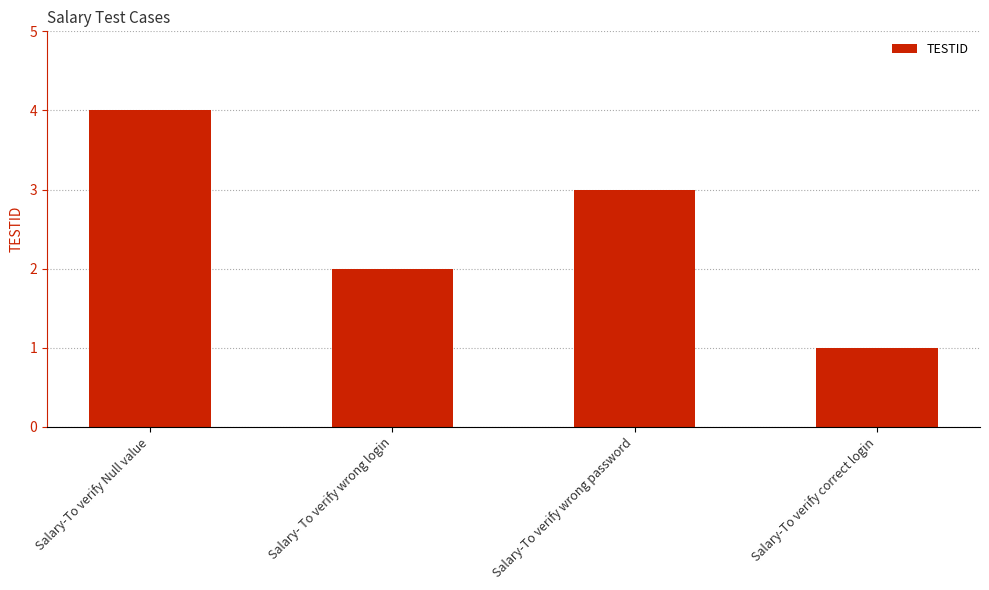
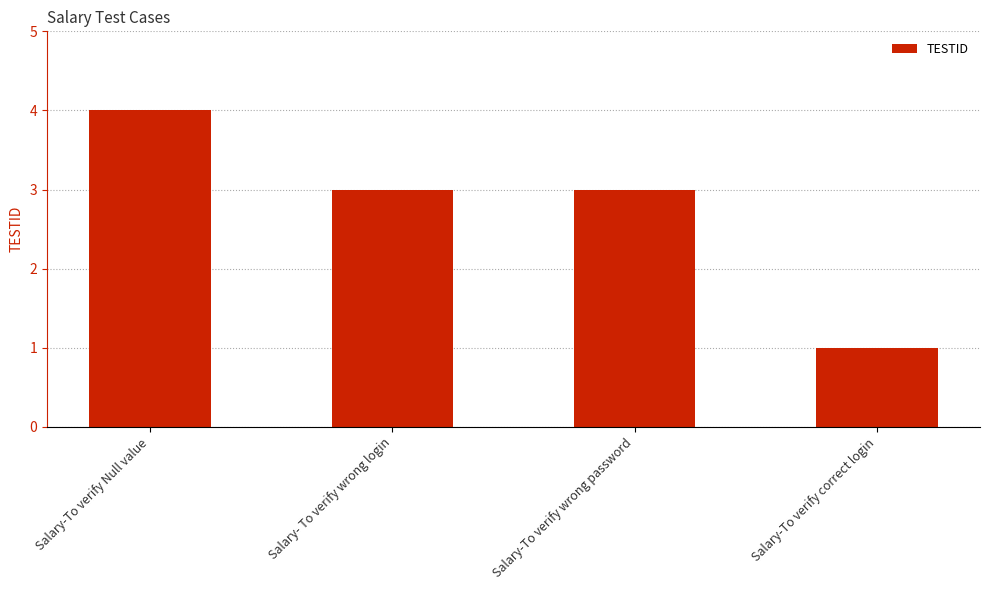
Salary- To verify wrong login: 2 -> 3
